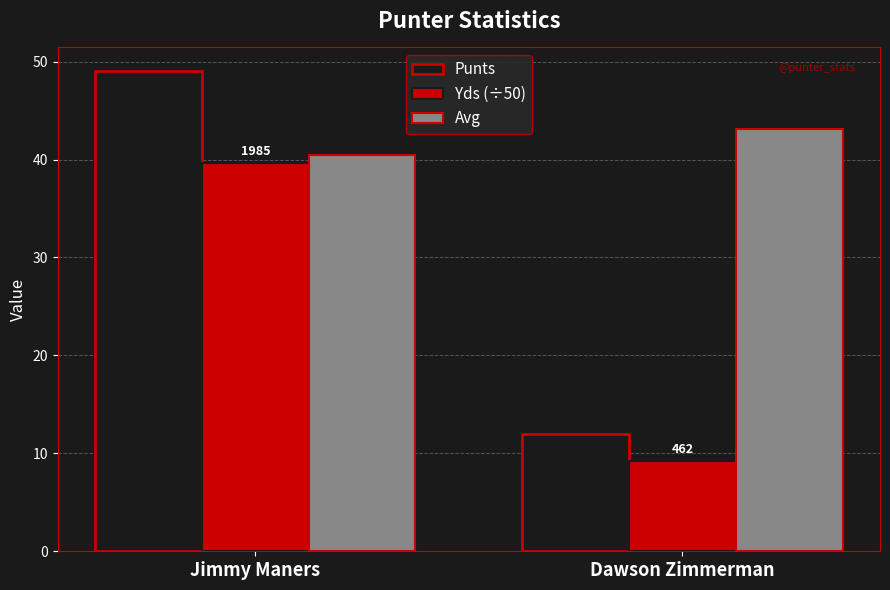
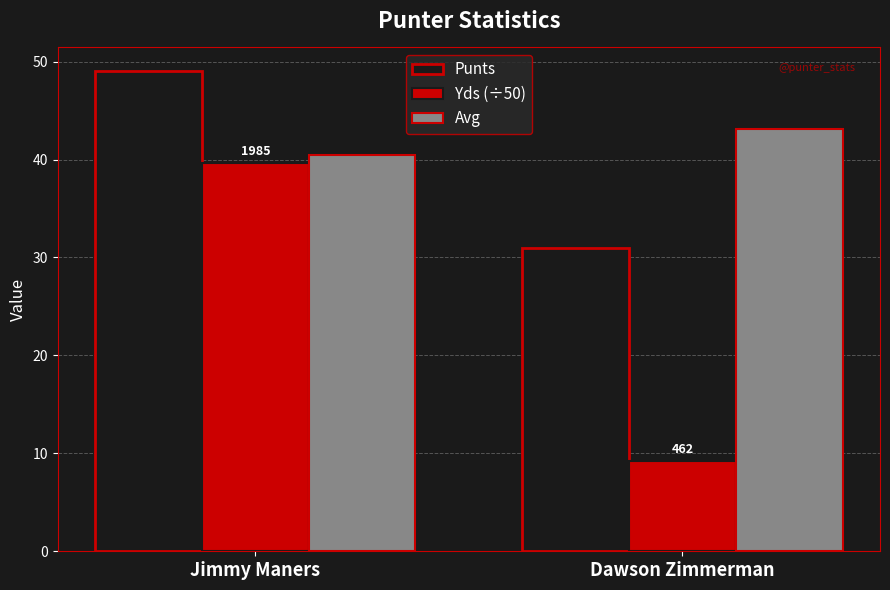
Punts, Dawson Zimmerman: 12 -> 31
